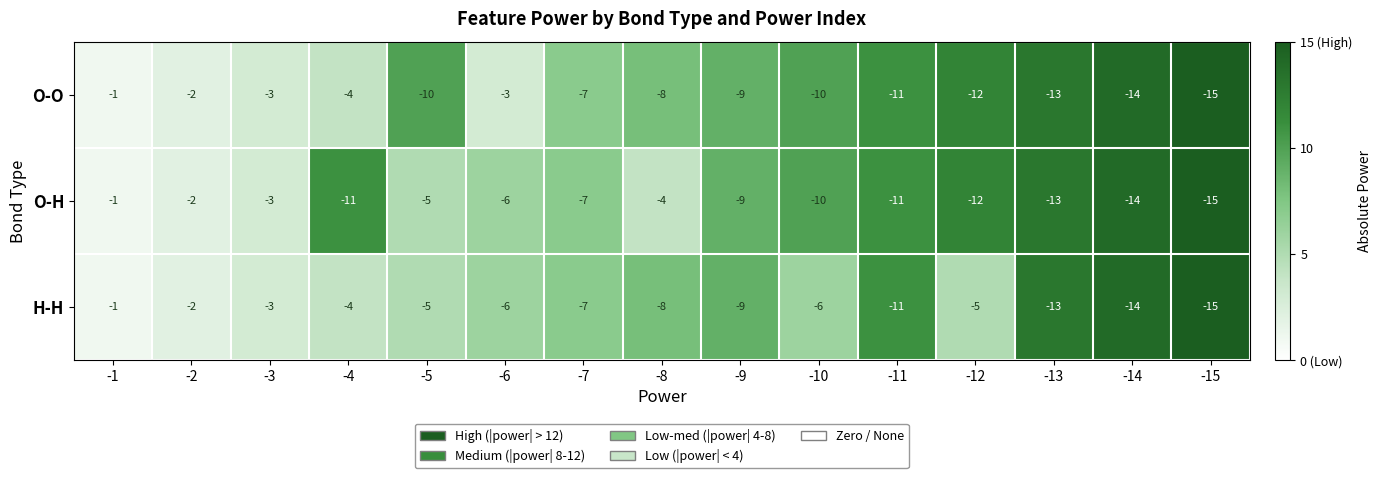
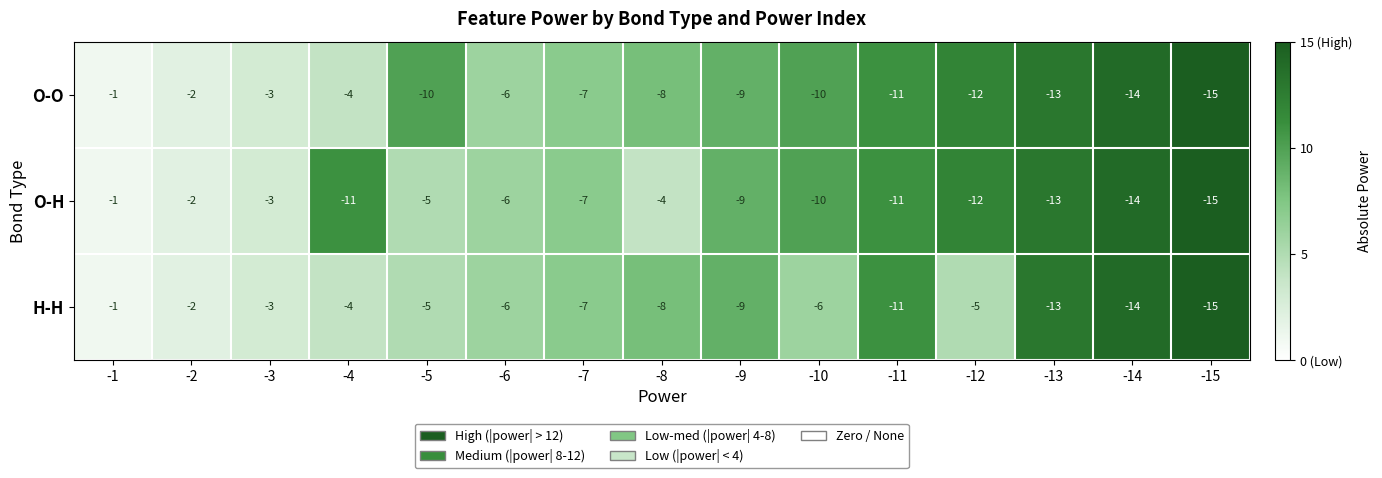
O-O, -6: -3 -> -6
